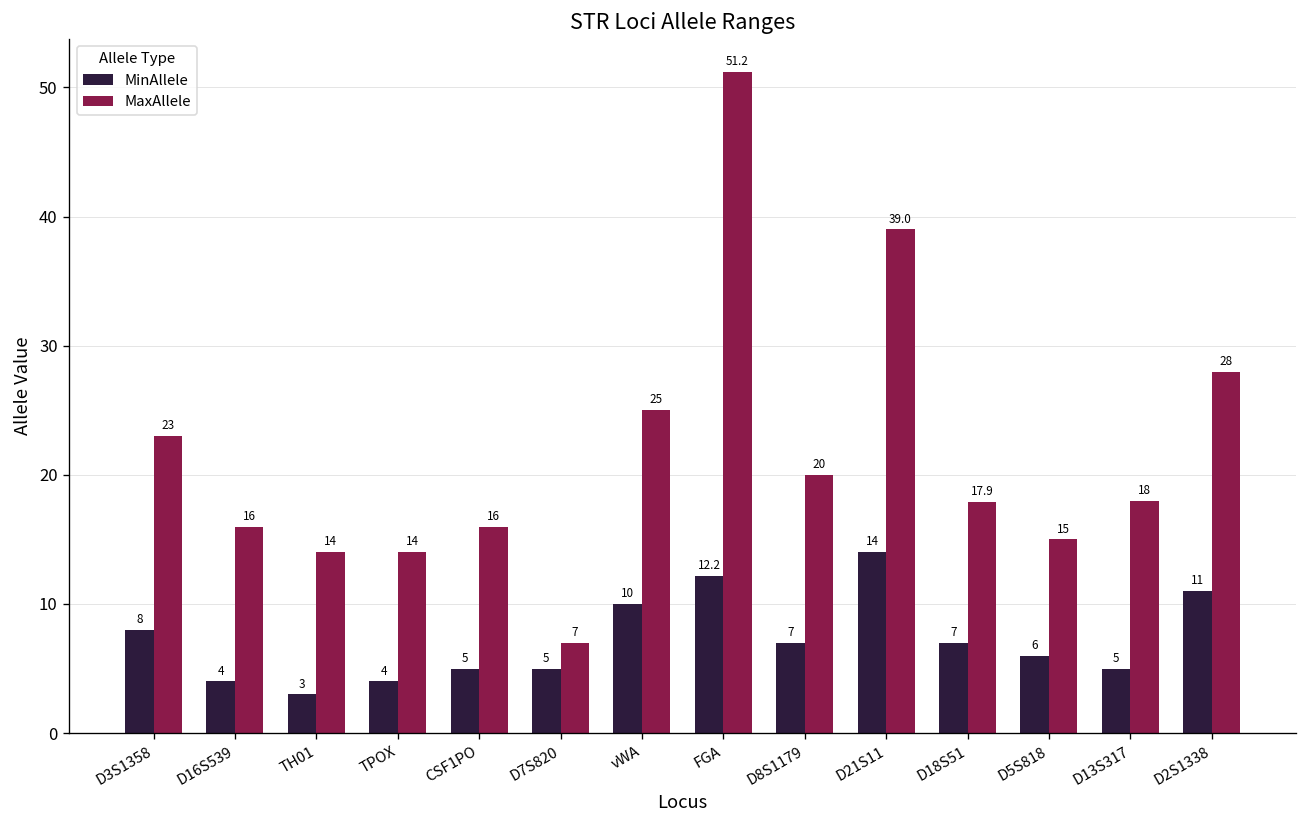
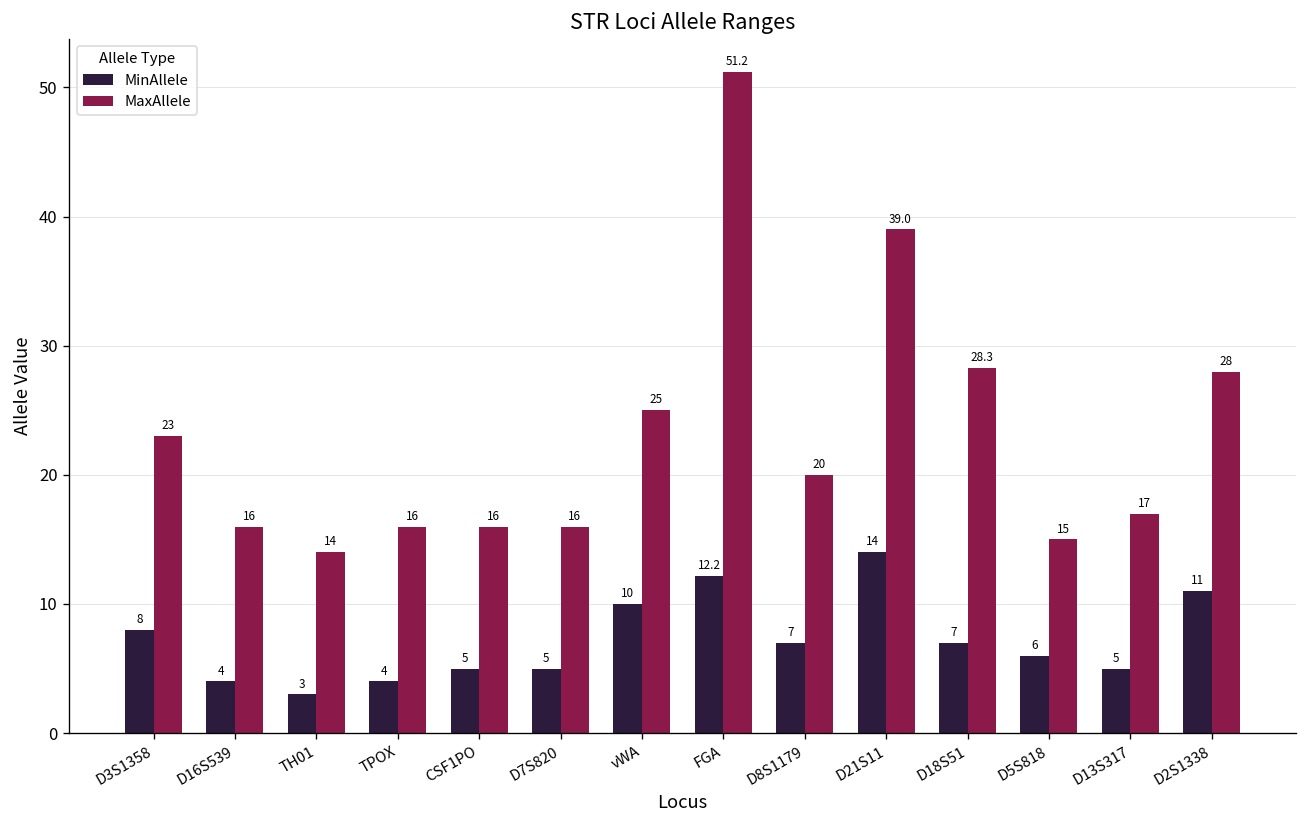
MaxAllele, TPOX: 14 -> 16
MaxAllele, D7S820: 7 -> 16
MaxAllele, D18S51: 17.9 -> 28.3
MaxAllele, D13S317: 18 -> 17
